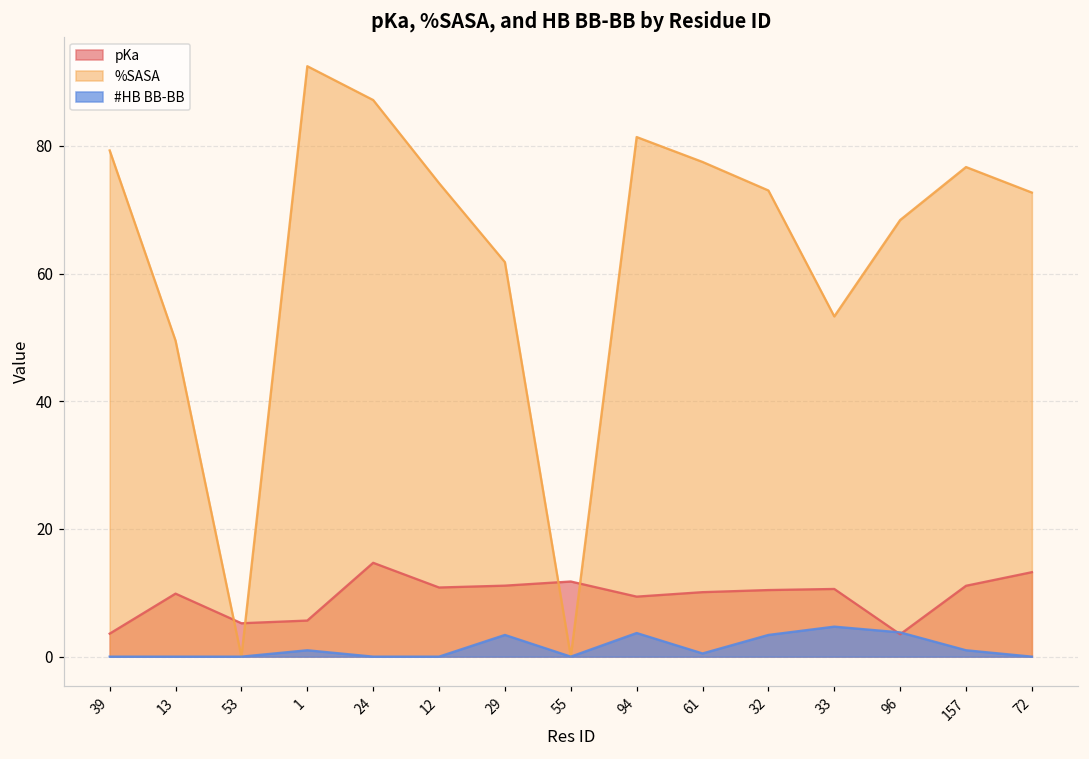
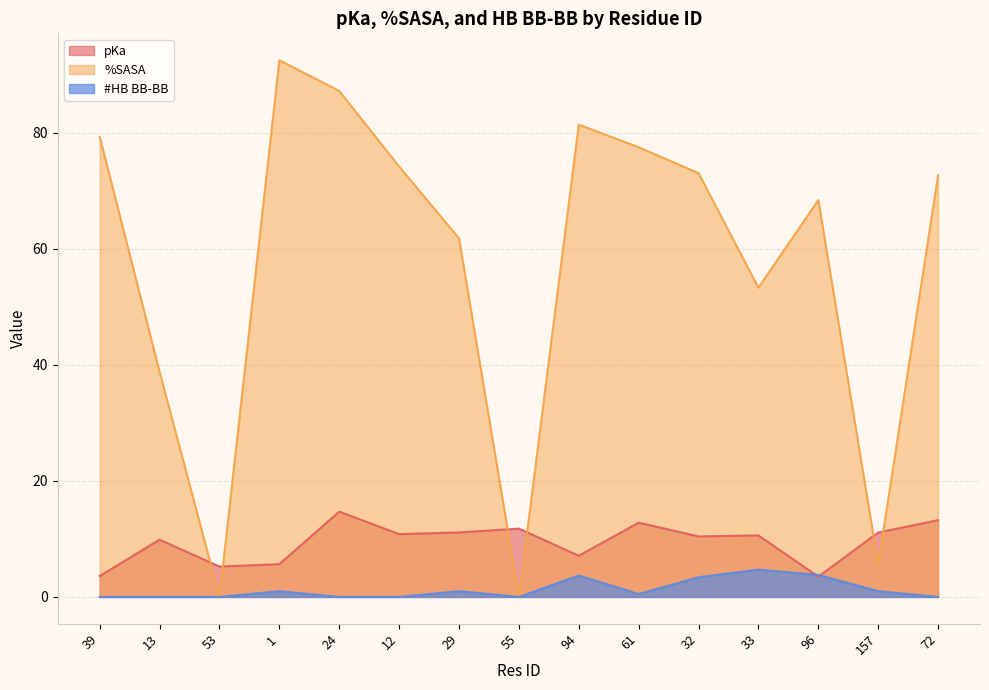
%SASA, 13: 50 -> 39
#HB BB-BB, 29: 3 -> 1
pKa, 94: 9 -> 7
pKa, 61: 10 -> 13
%SASA, 157: 77 -> 6
